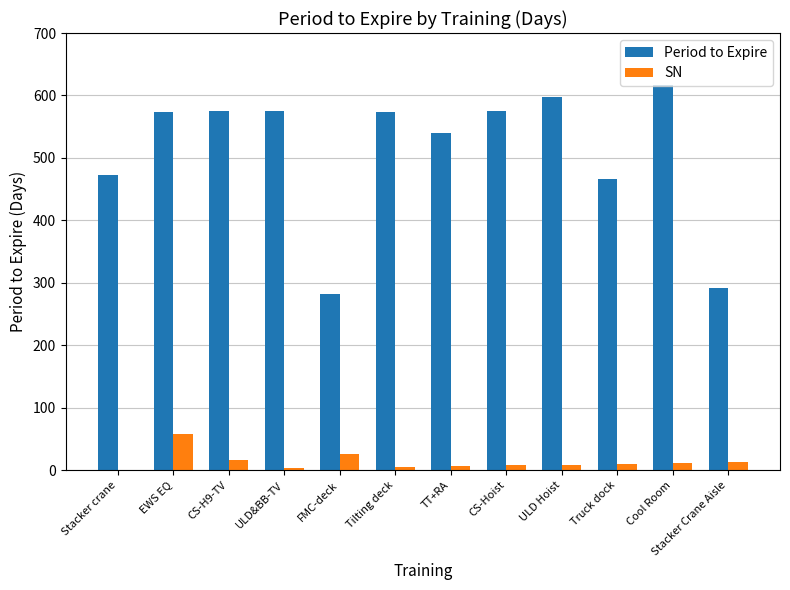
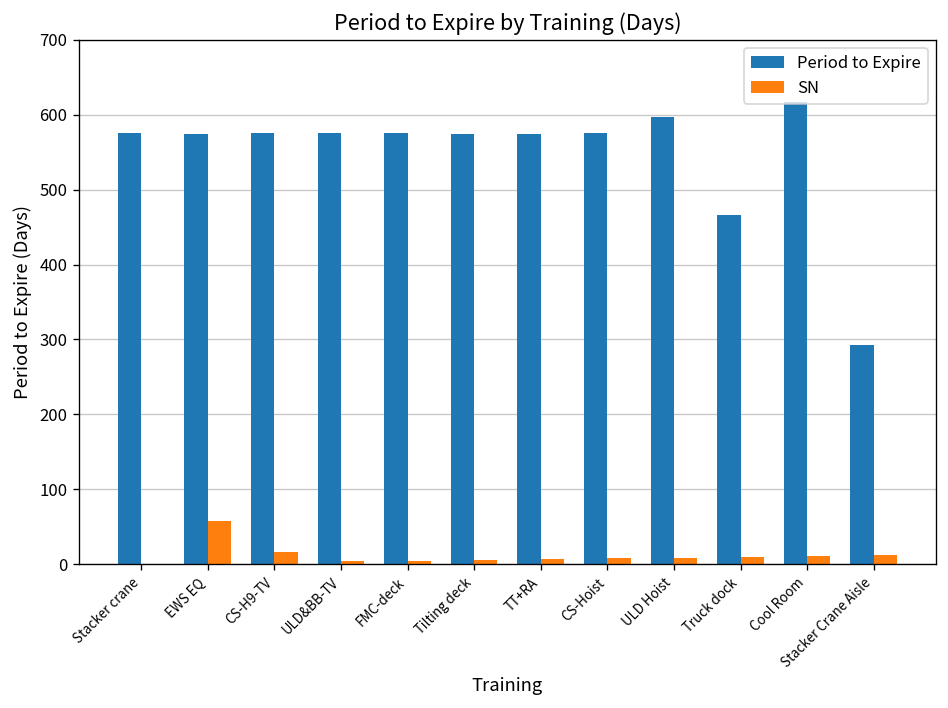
Period to Expire, Stacker crane: 470 -> 580
Period to Expire, FMC-deck: 280 -> 580
SN, FMC-deck: 30 -> 10
Period to Expire, TT+RA: 540 -> 570
